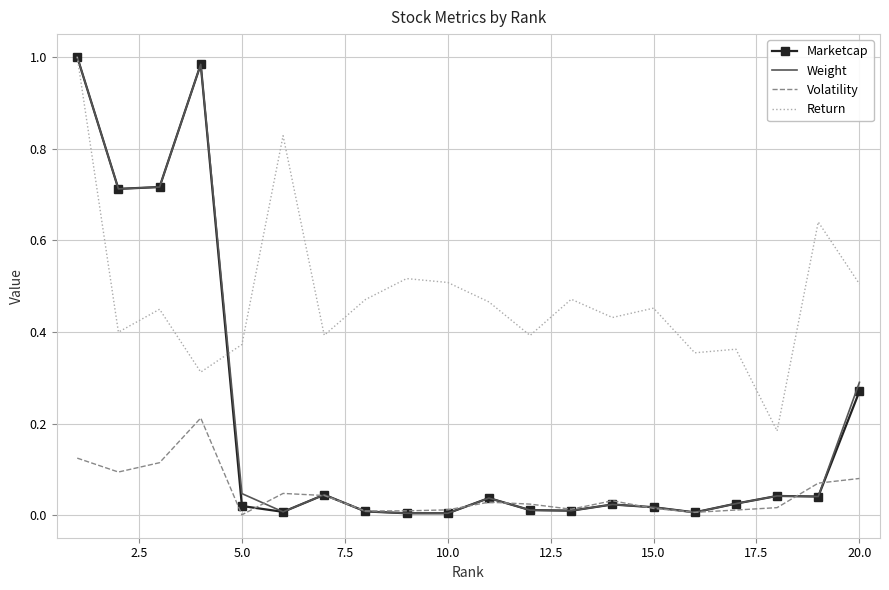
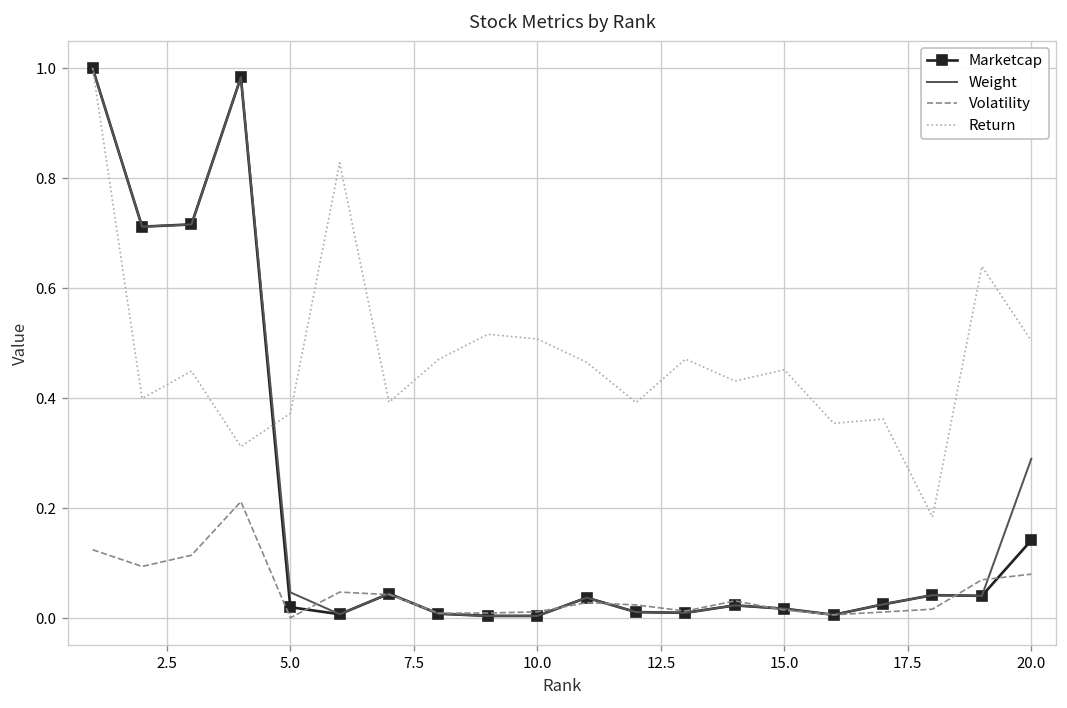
Marketcap, 20.0: 0.27 -> 0.14
